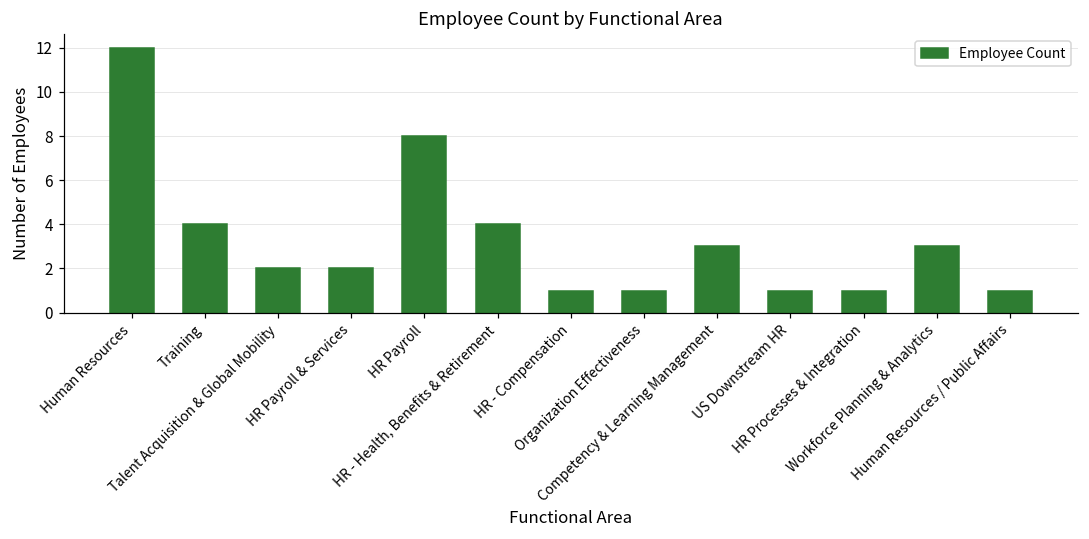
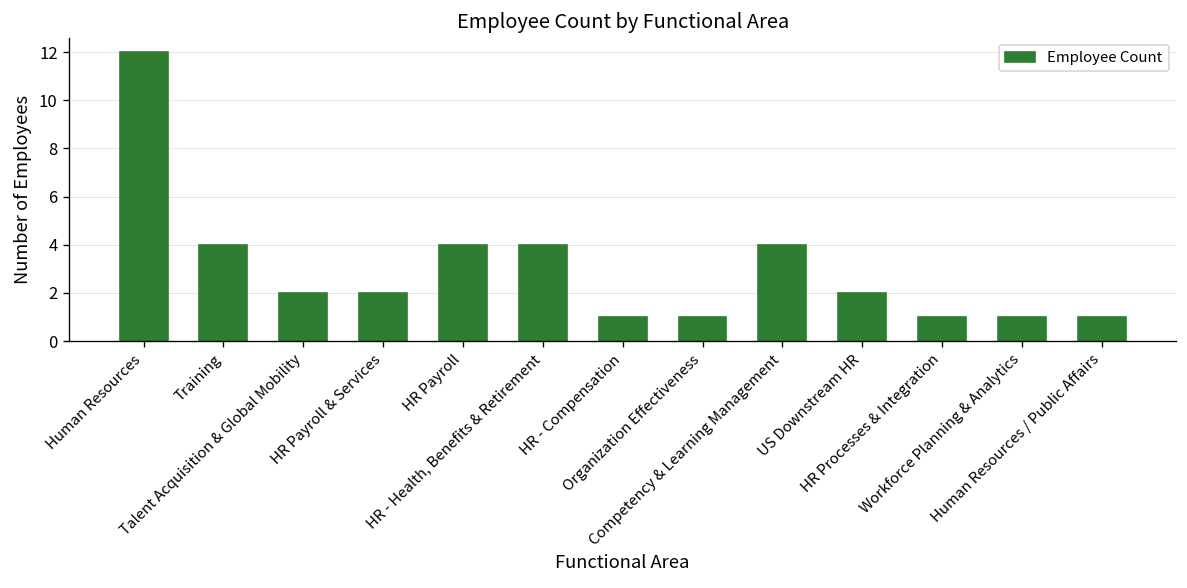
HR Payroll: 8 -> 4
Competency & Learning Management: 3 -> 4
US Downstream HR: 1 -> 2
Workforce Planning & Analytics: 3 -> 1
